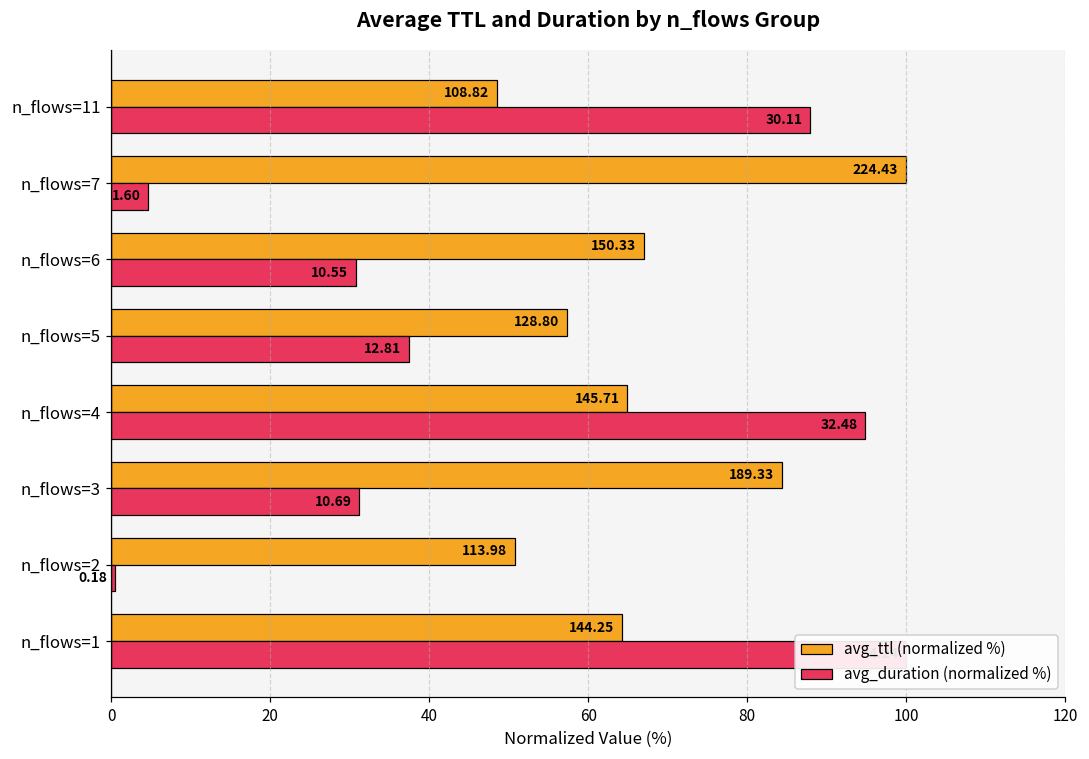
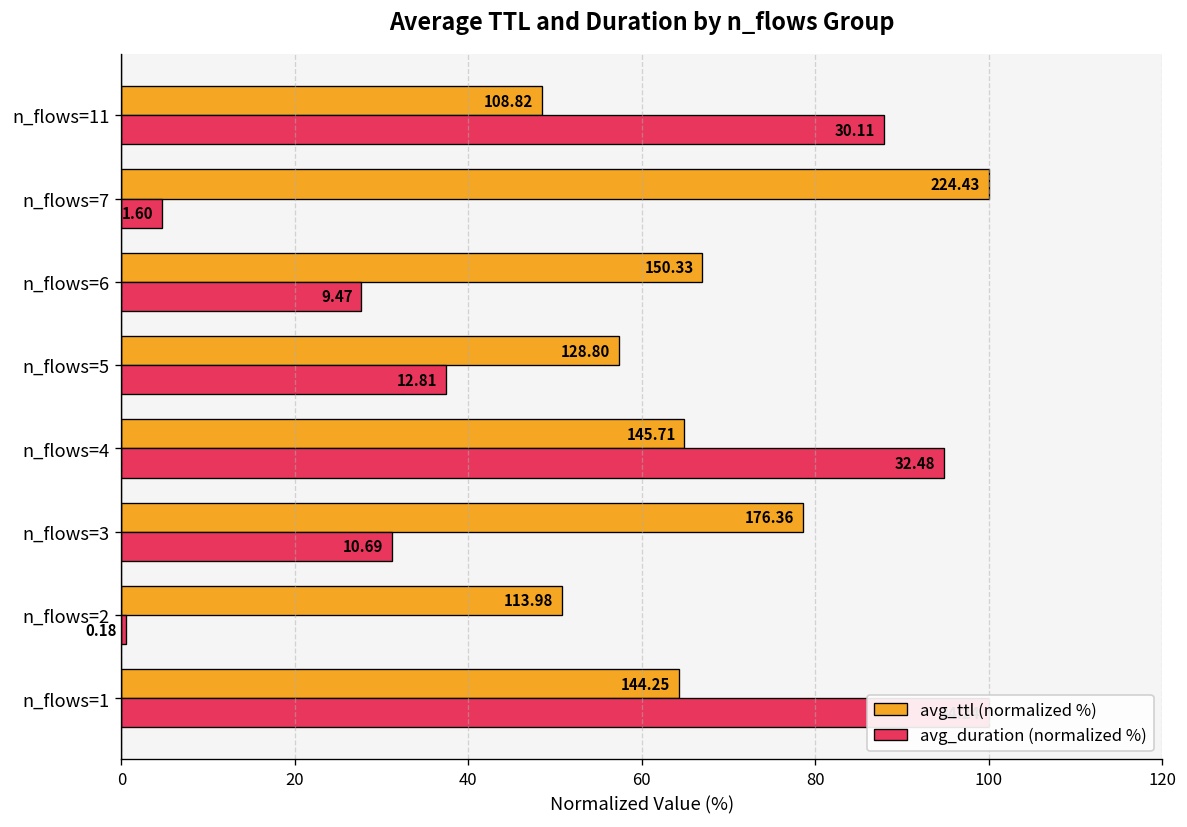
avg_duration (normalized %), n_flows=6: 10.55 -> 9.47
avg_ttl (normalized %), n_flows=3: 189.33 -> 176.36
